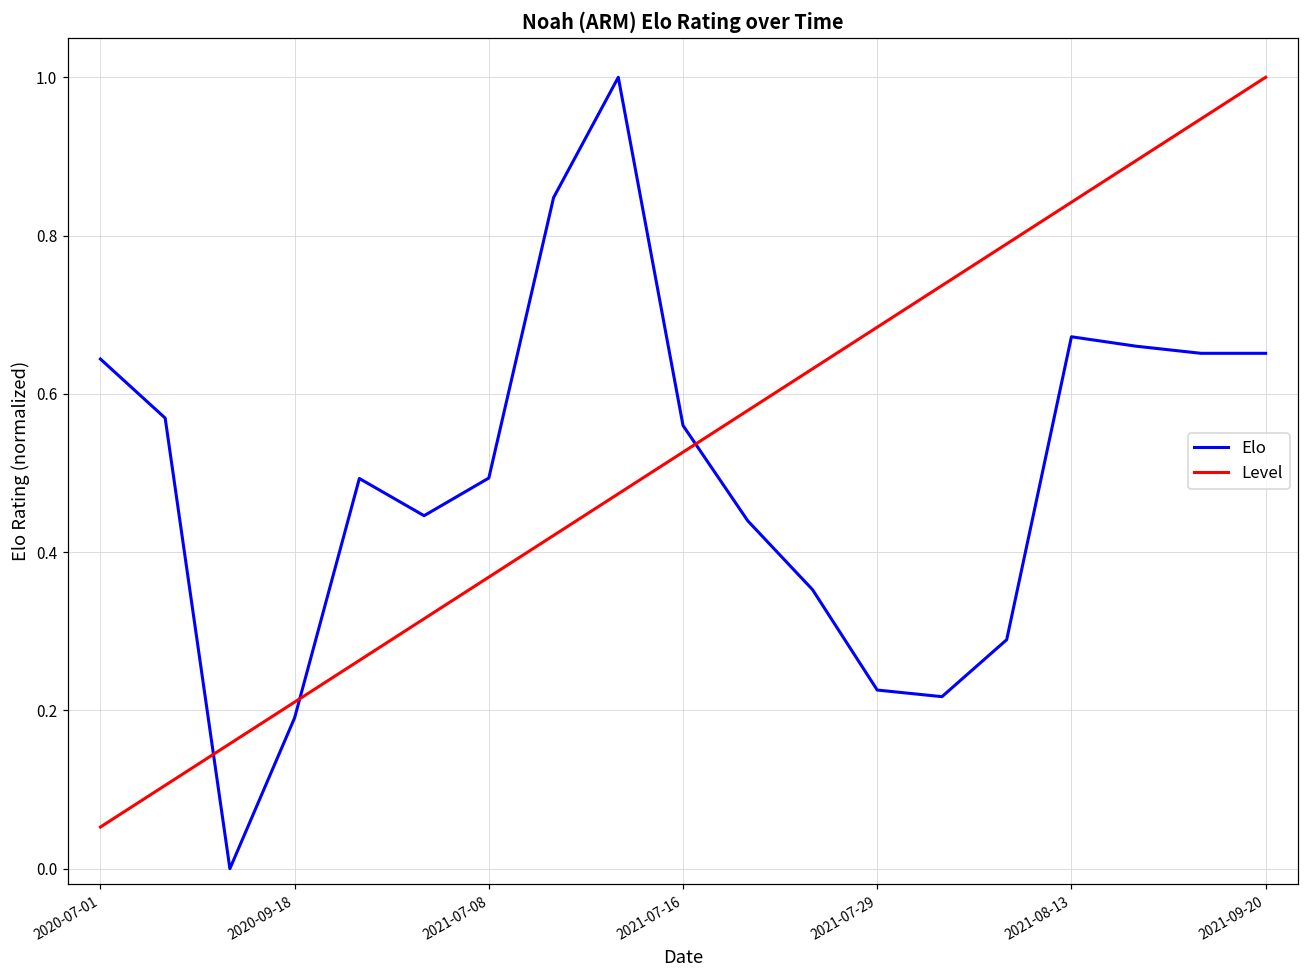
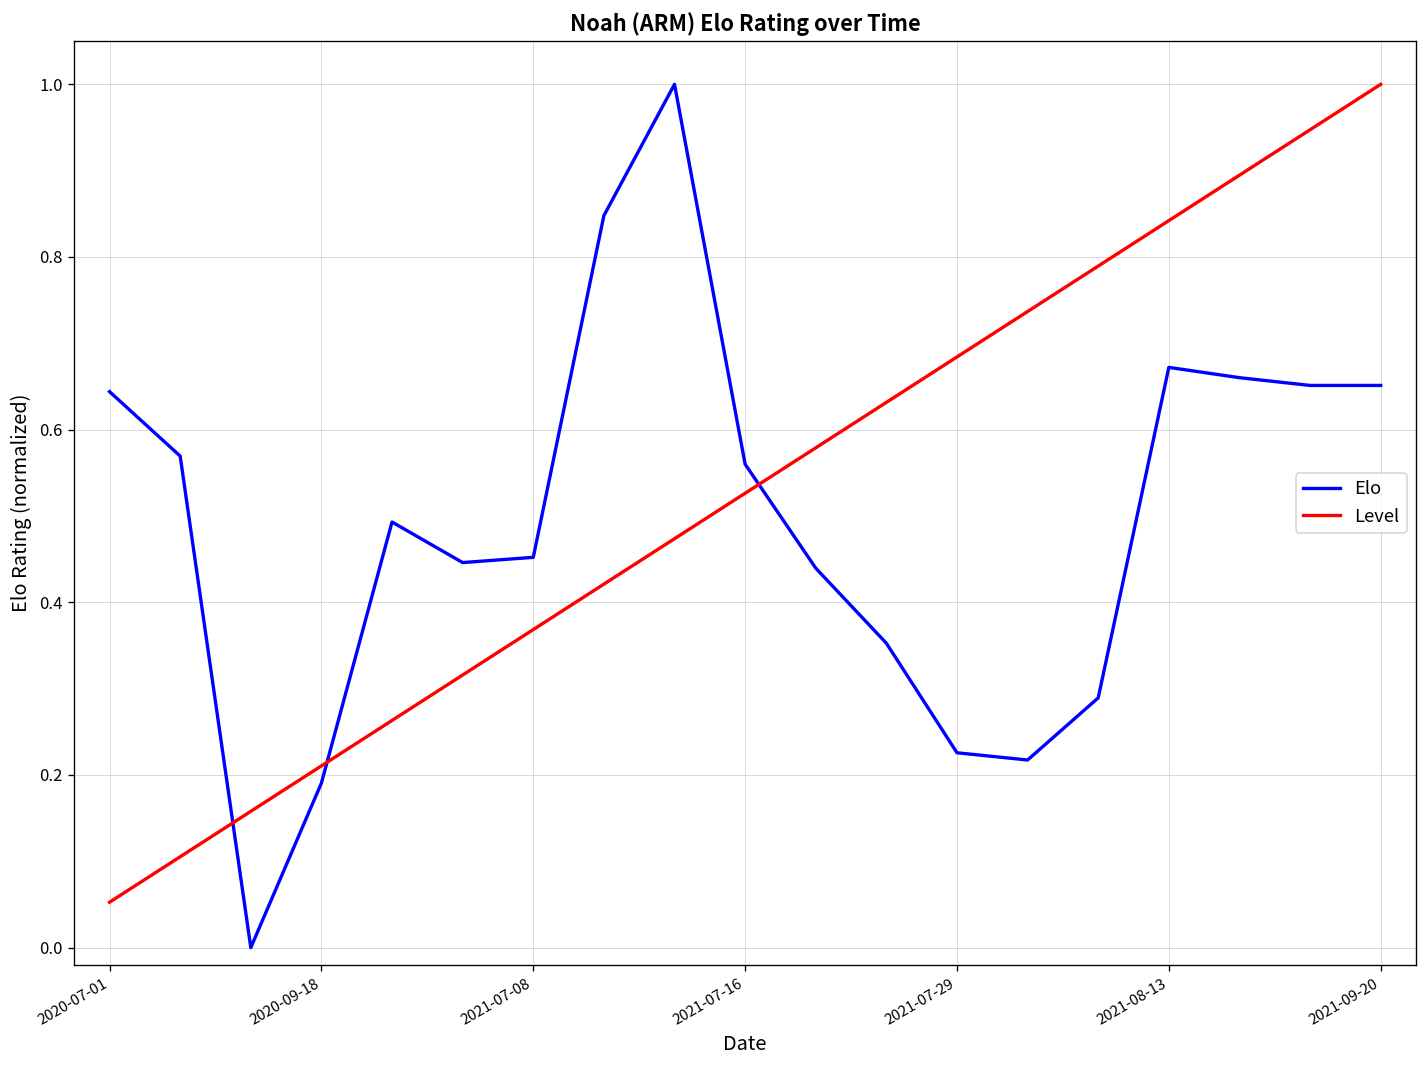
Elo, 2021-07-08: 0.49 -> 0.45
